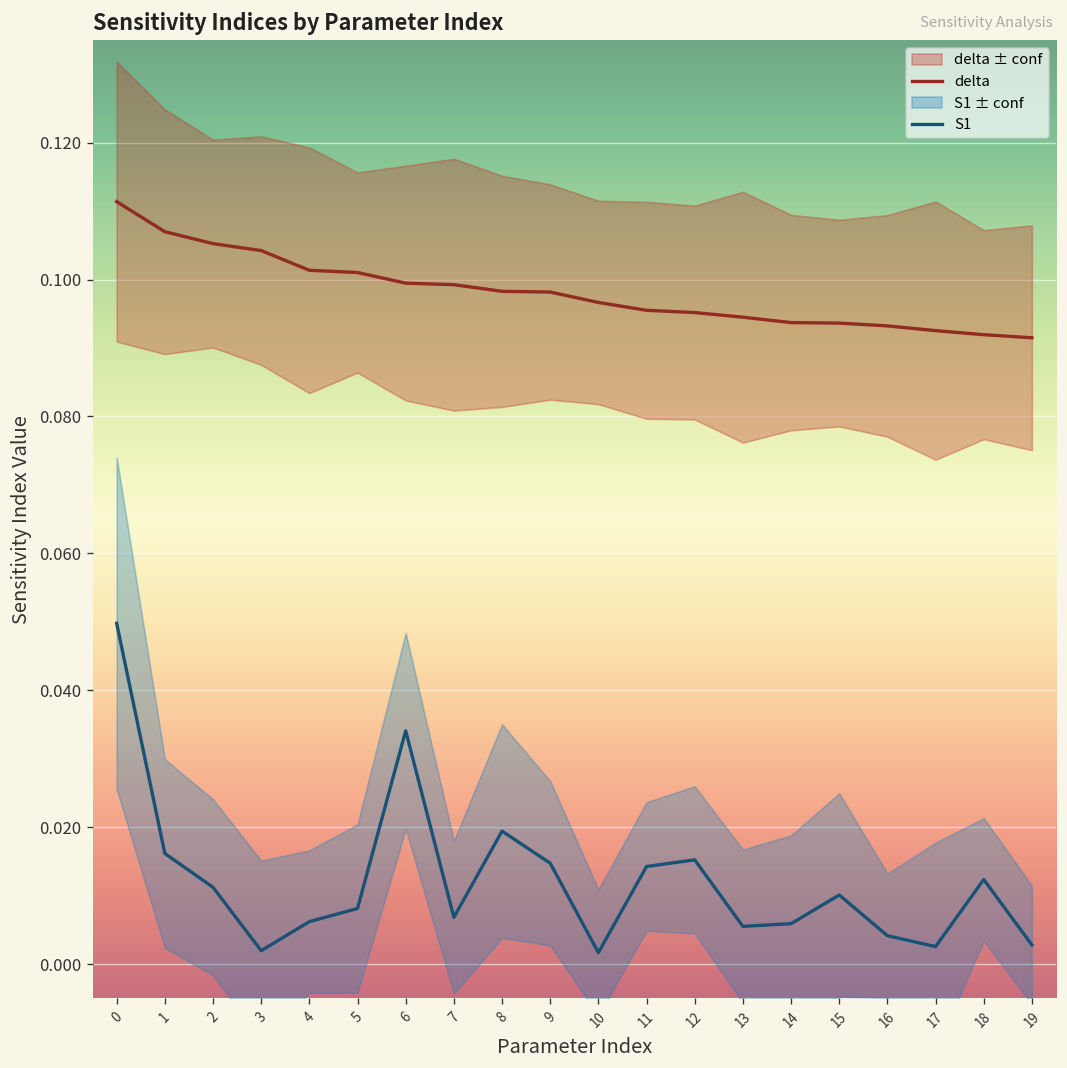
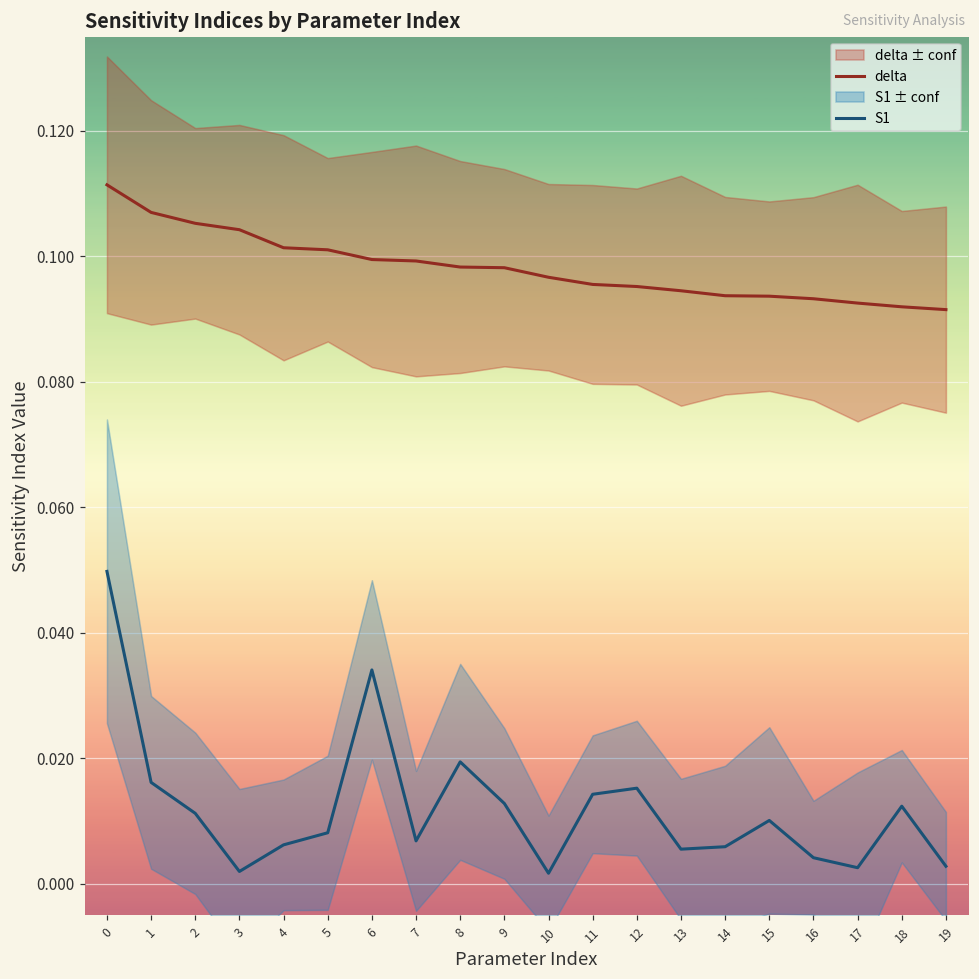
S1, 9: 0.015 -> 0.013
